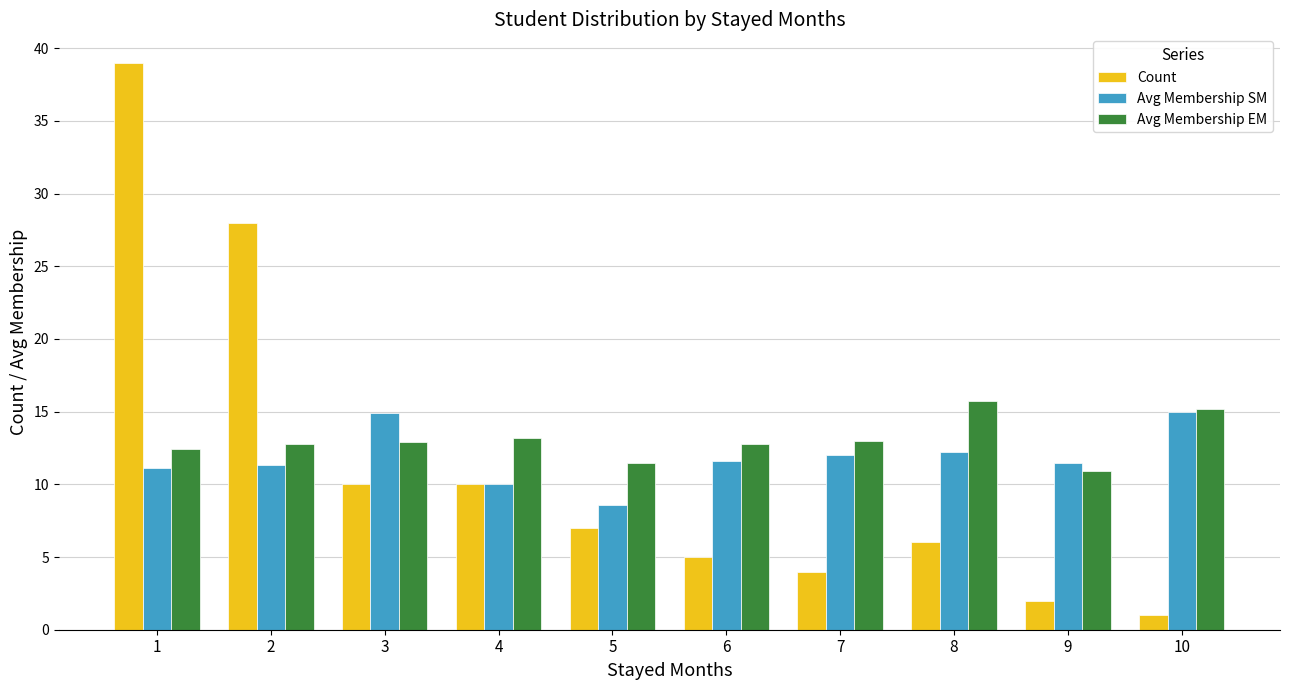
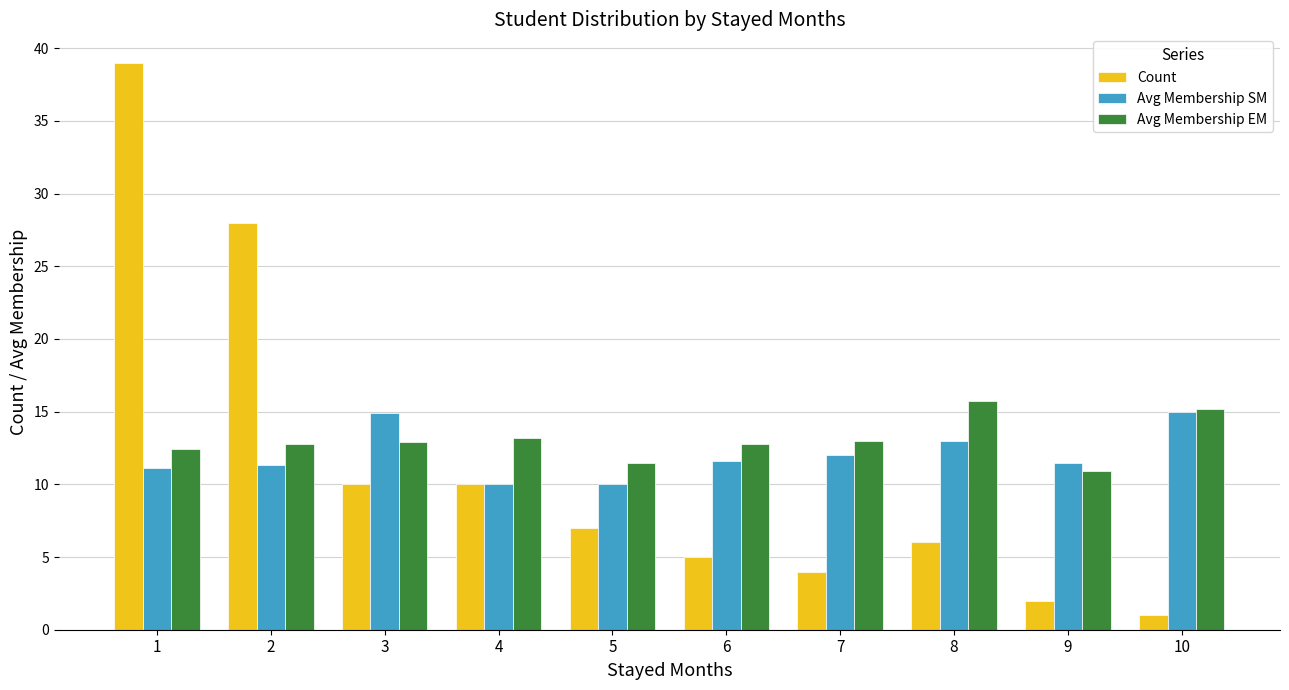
Avg Membership SM, 5: 8.6 -> 10.0
Avg Membership SM, 8: 12.2 -> 13.0
